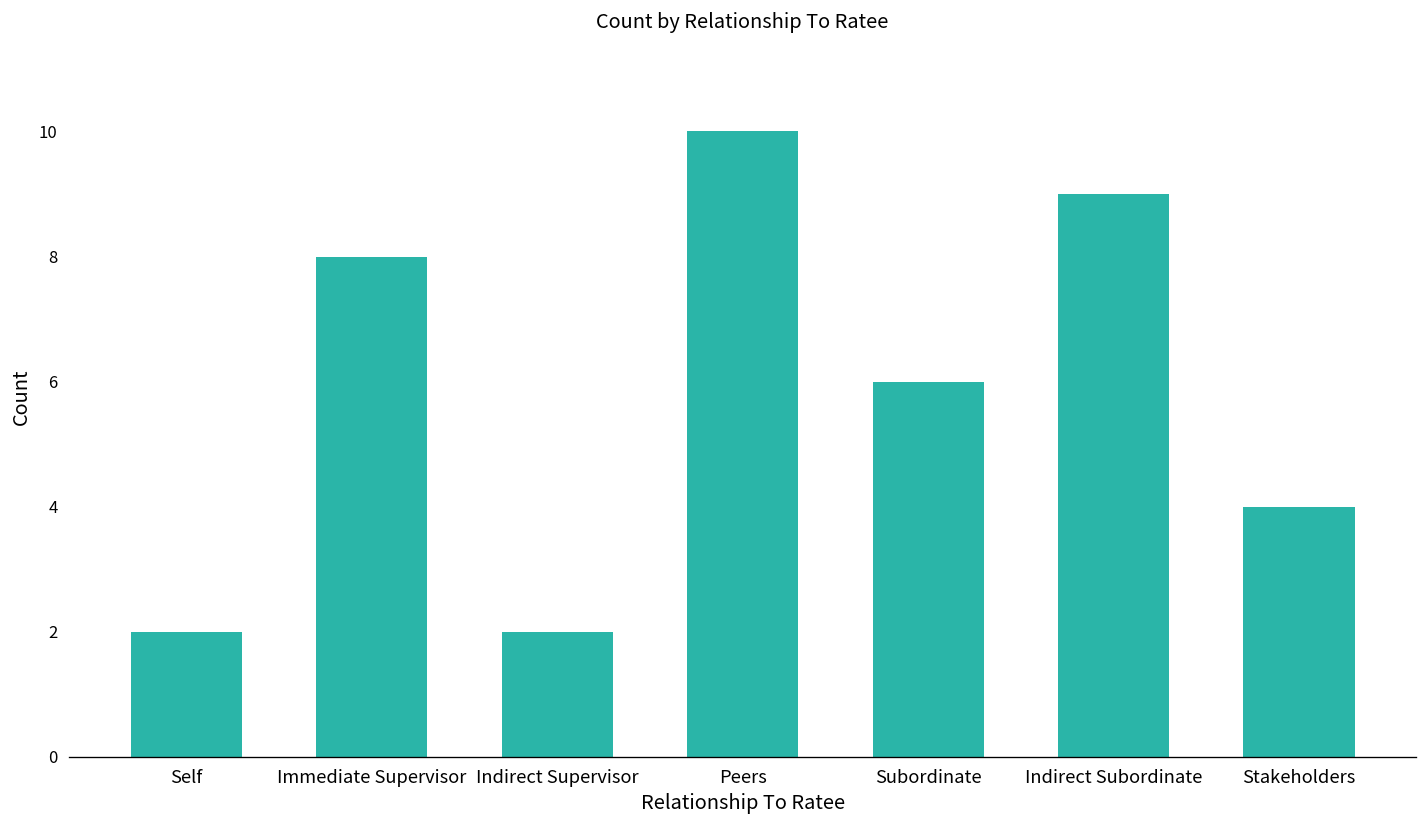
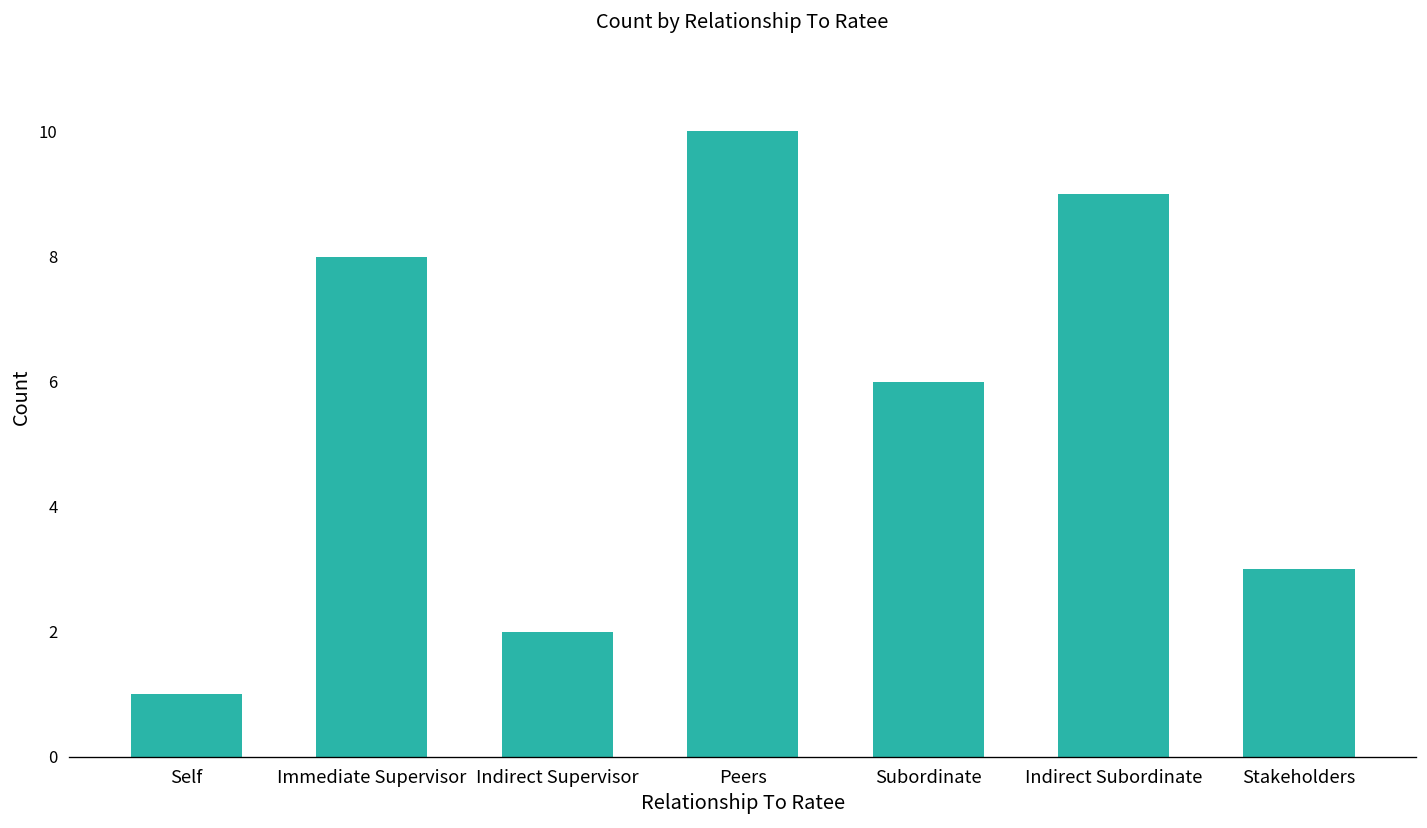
Self: 2 -> 1
Stakeholders: 4 -> 3
